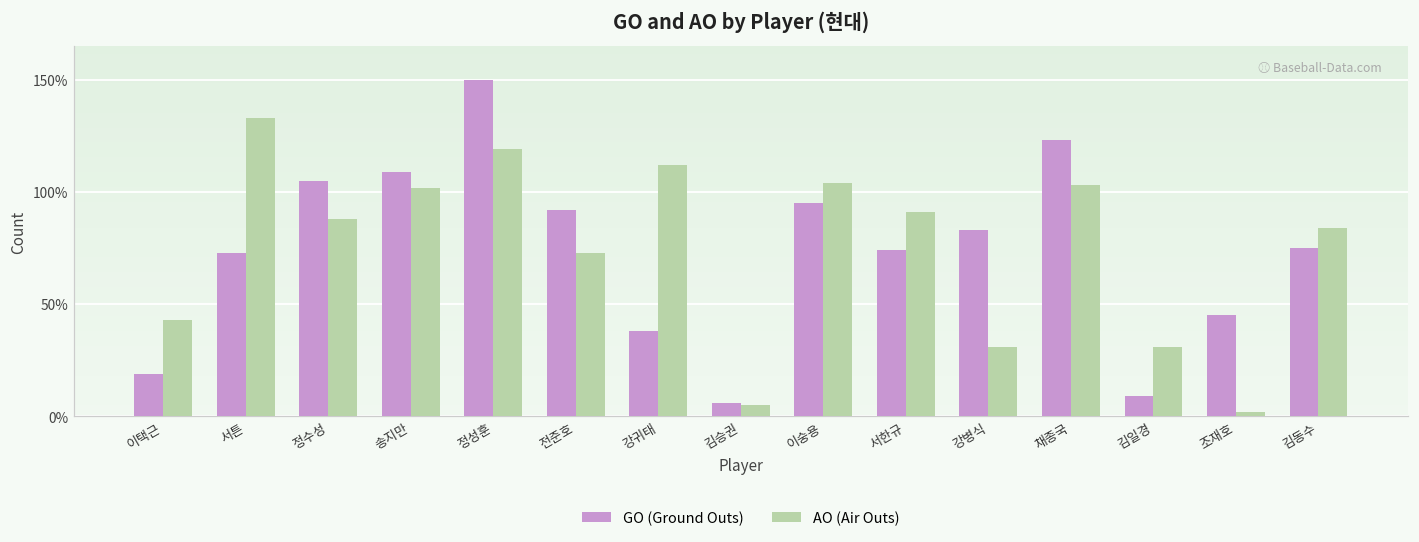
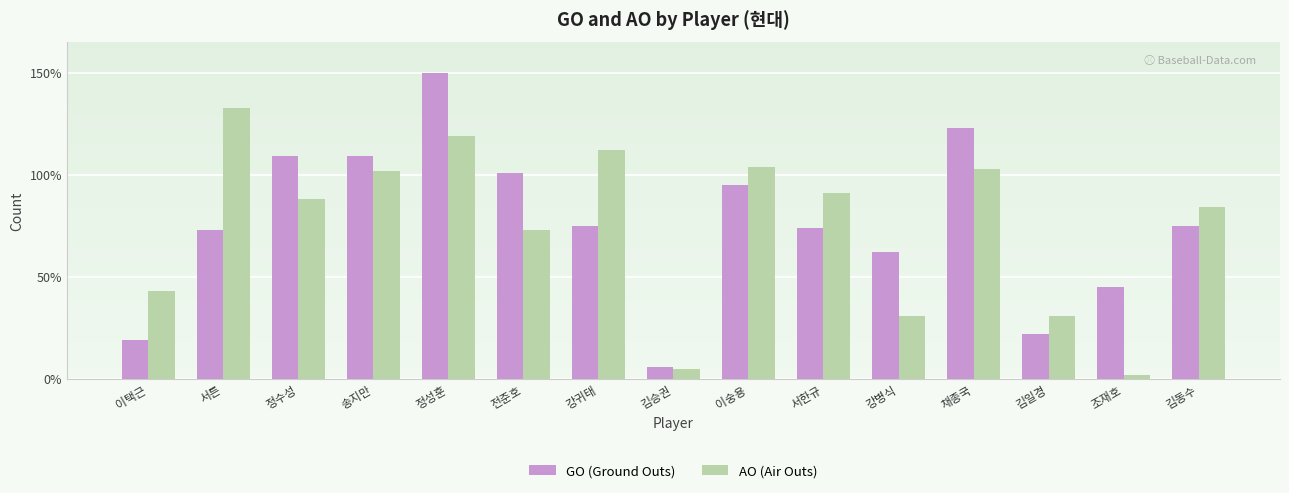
GO (Ground Outs), 정수성: 105% -> 109%
GO (Ground Outs), 전준호: 92% -> 101%
GO (Ground Outs), 강귀태: 38% -> 75%
GO (Ground Outs), 강병식: 83% -> 62%
GO (Ground Outs), 김일경: 9% -> 22%
